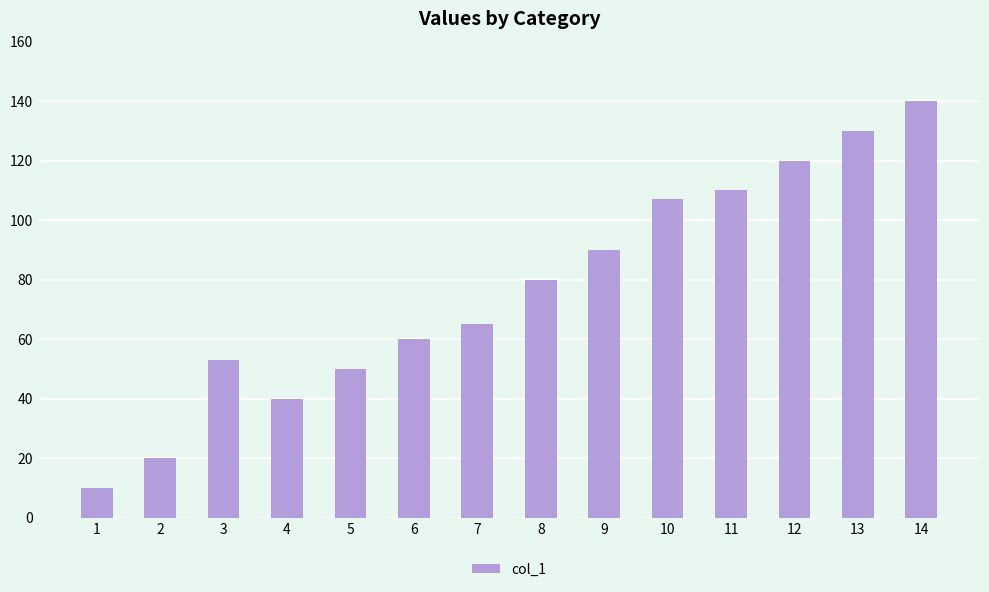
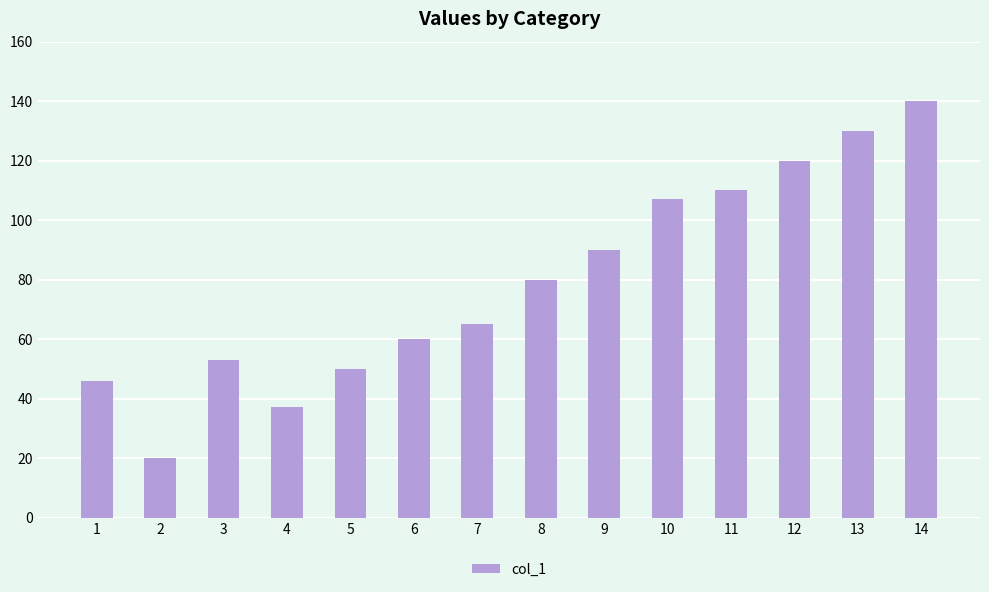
1: 10 -> 46
4: 40 -> 37
